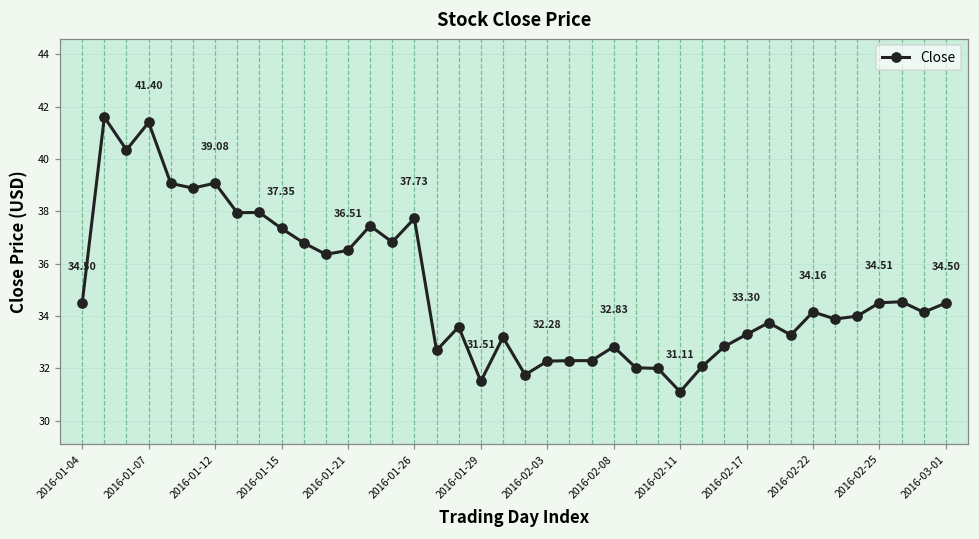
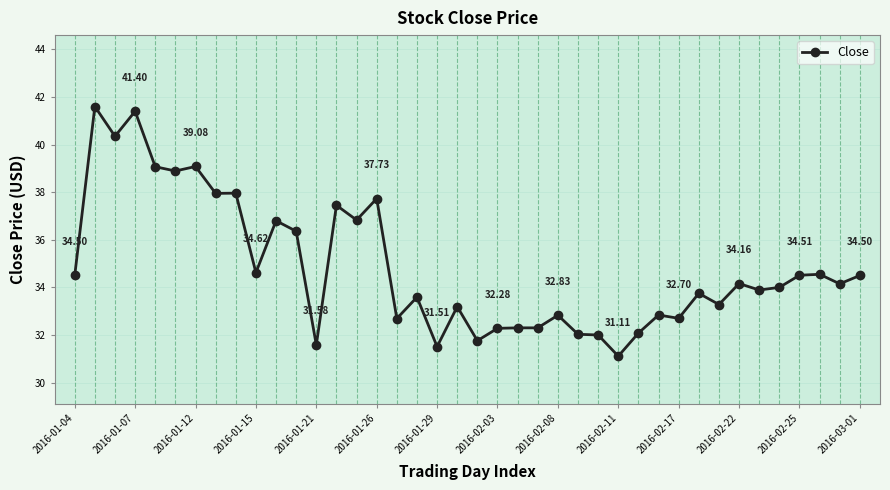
2016-01-15: 37.35 -> 34.62
2016-01-21: 36.51 -> 31.58
2016-02-17: 33.30 -> 32.70
